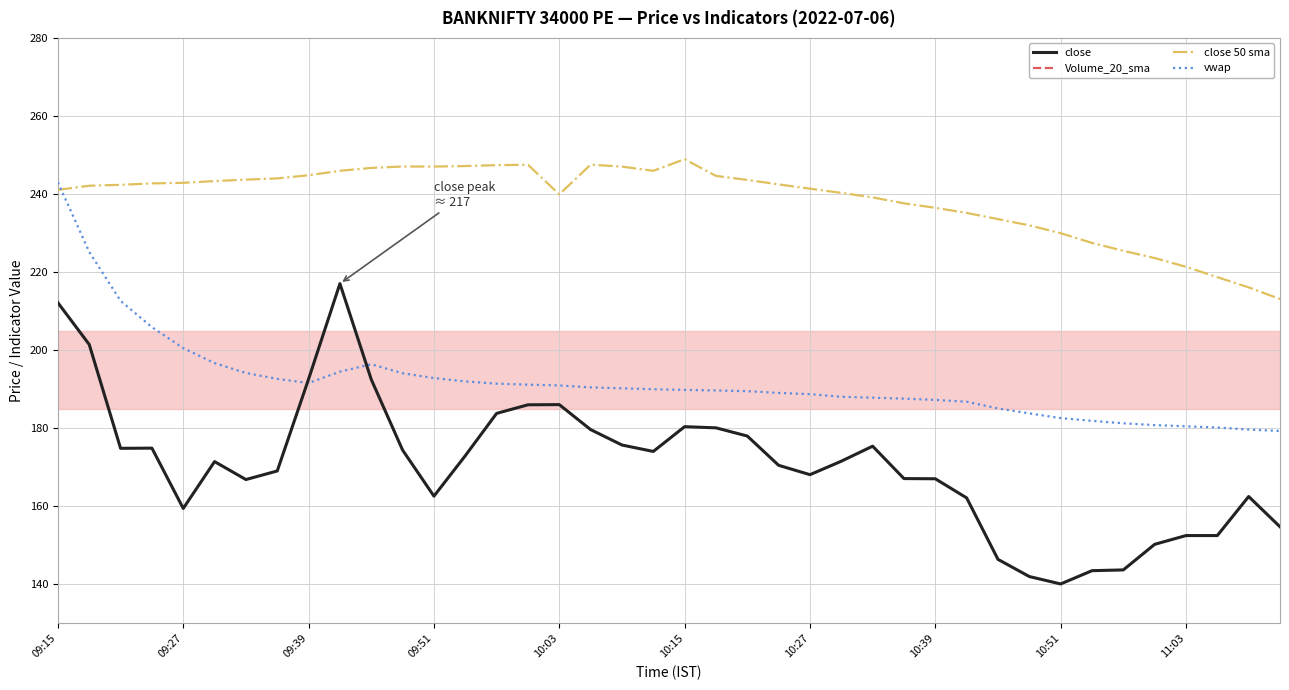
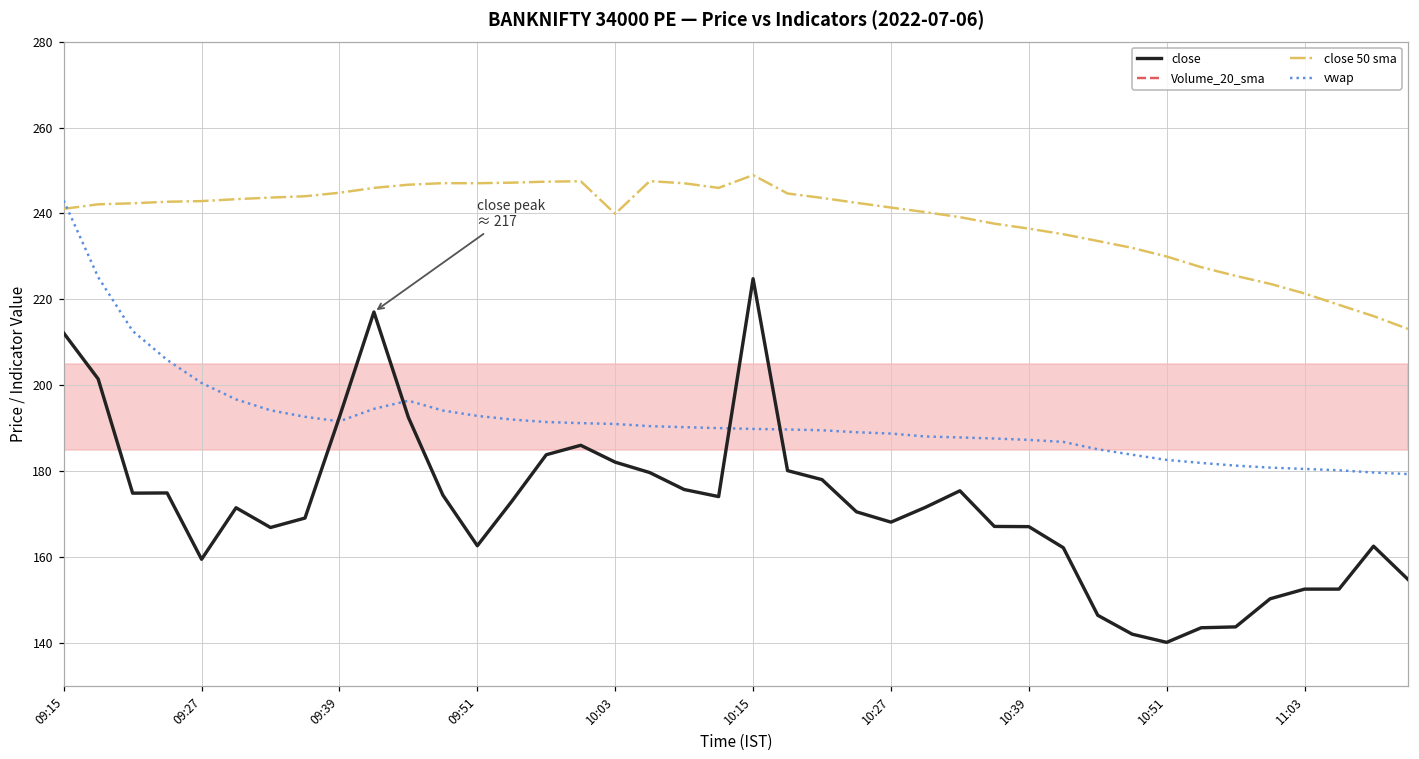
close, 10:03: 186 -> 182
close, 10:15: 180 -> 225
